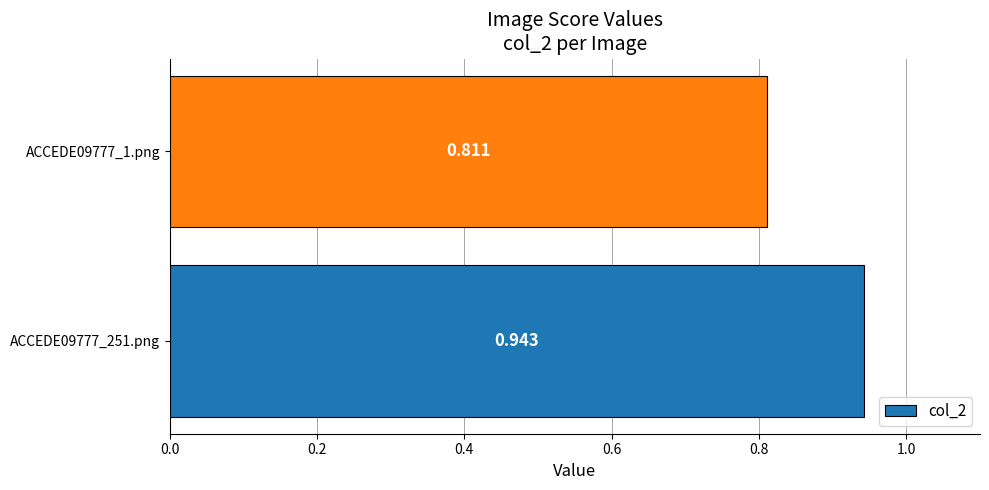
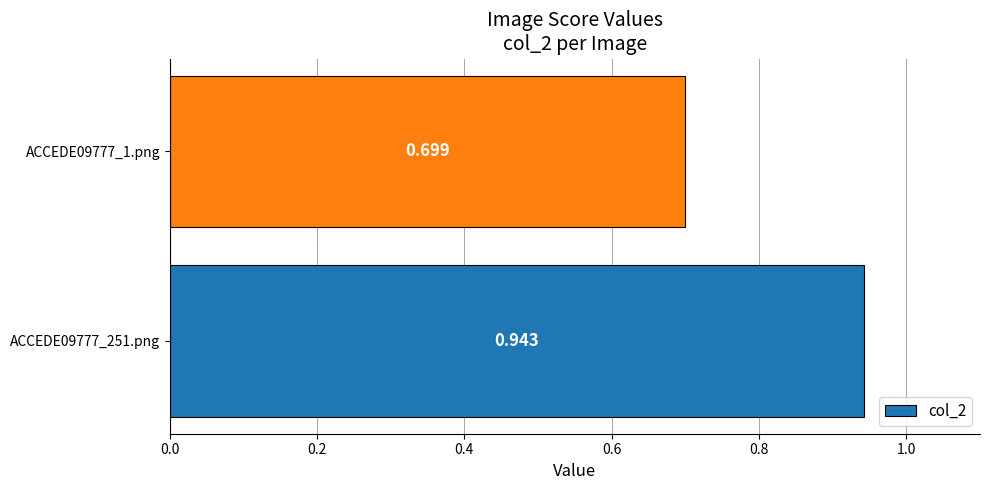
ACCEDE09777_1.png: 0.811 -> 0.699
